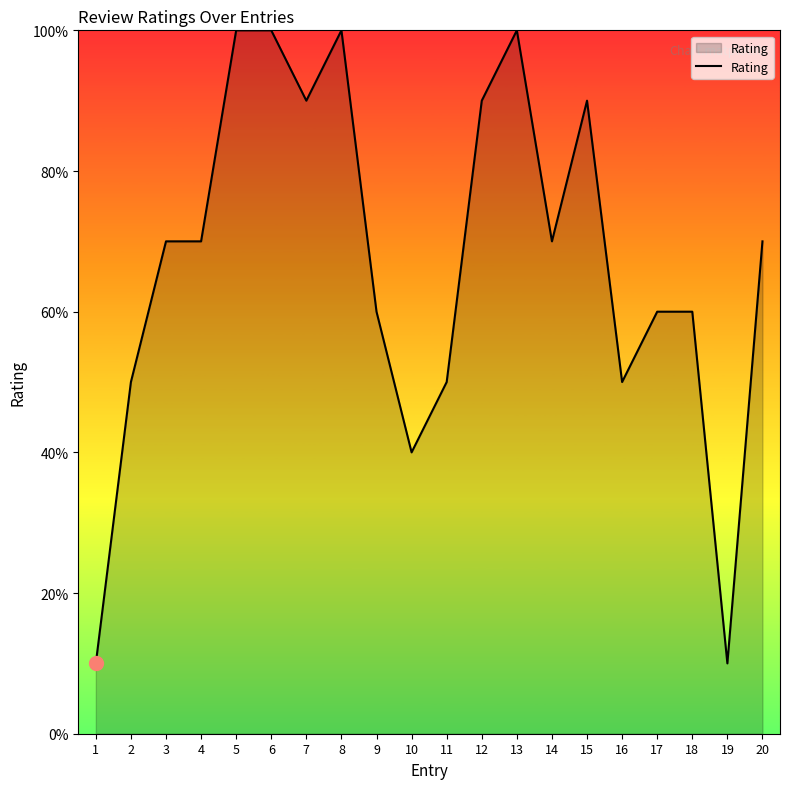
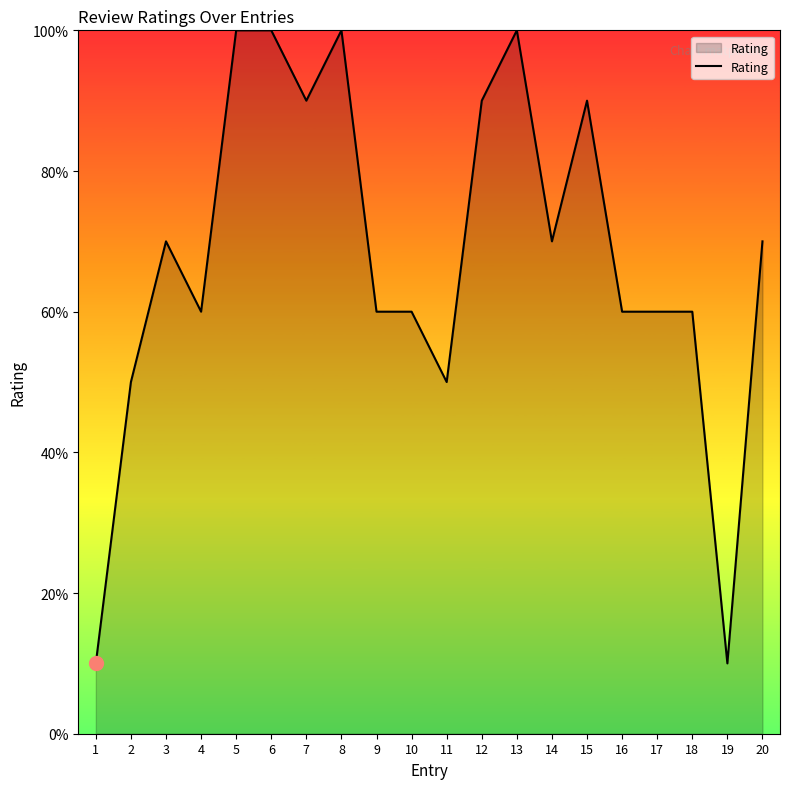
Rating, 4: 70% -> 60%
Rating, 10: 40% -> 60%
Rating, 16: 50% -> 60%
